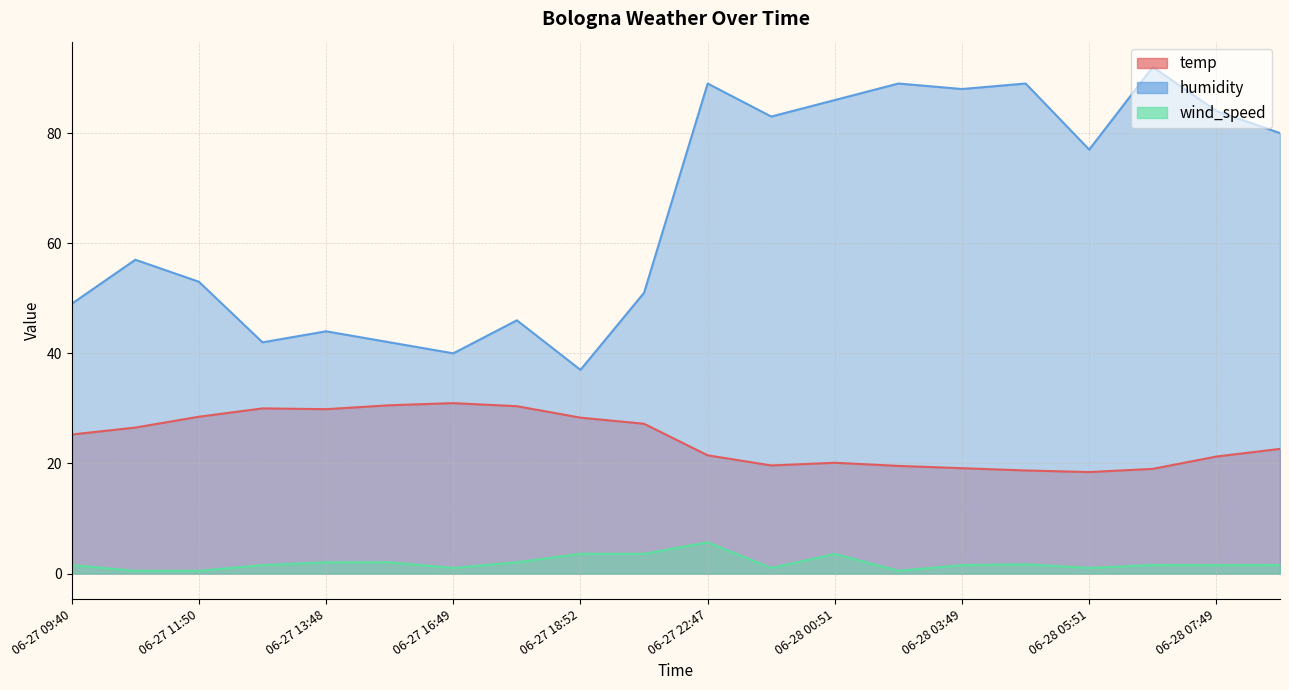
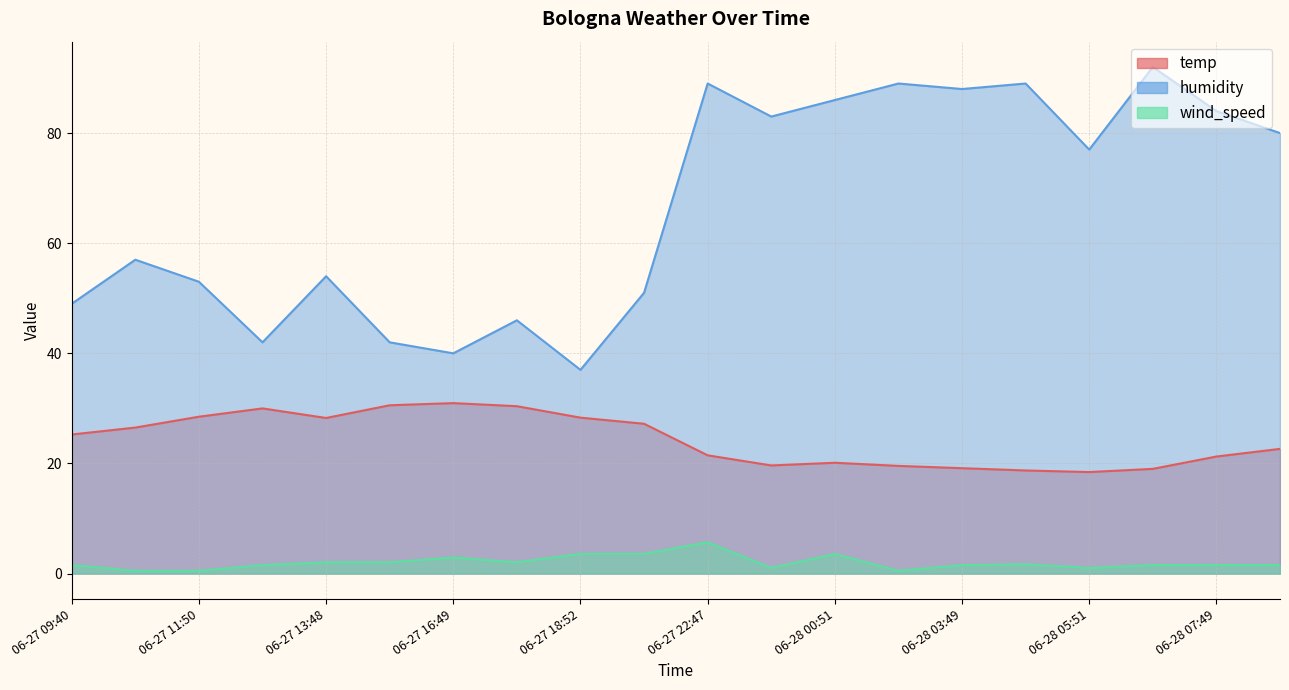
temp, 06-27 13:48: 30 -> 28
humidity, 06-27 13:48: 44 -> 54
wind_speed, 06-27 16:49: 1 -> 3
